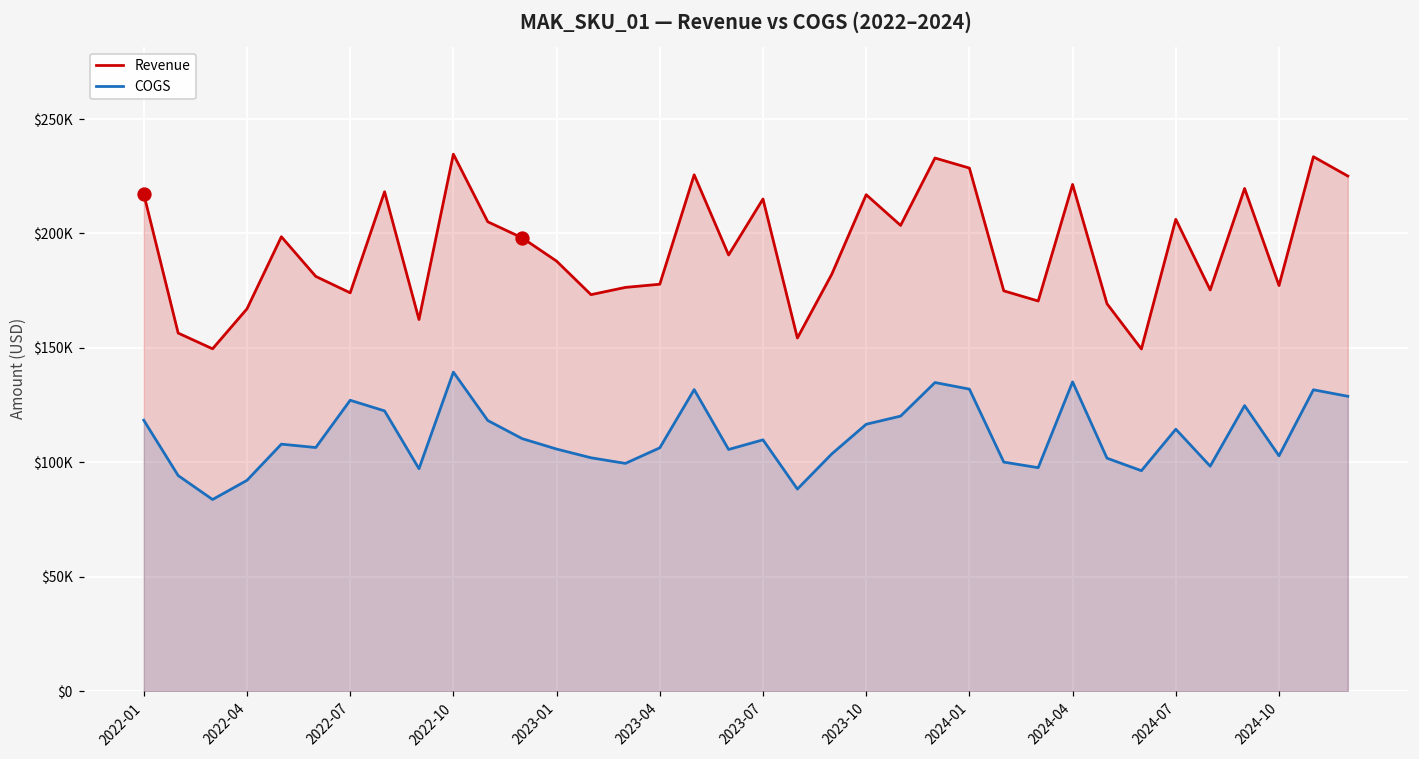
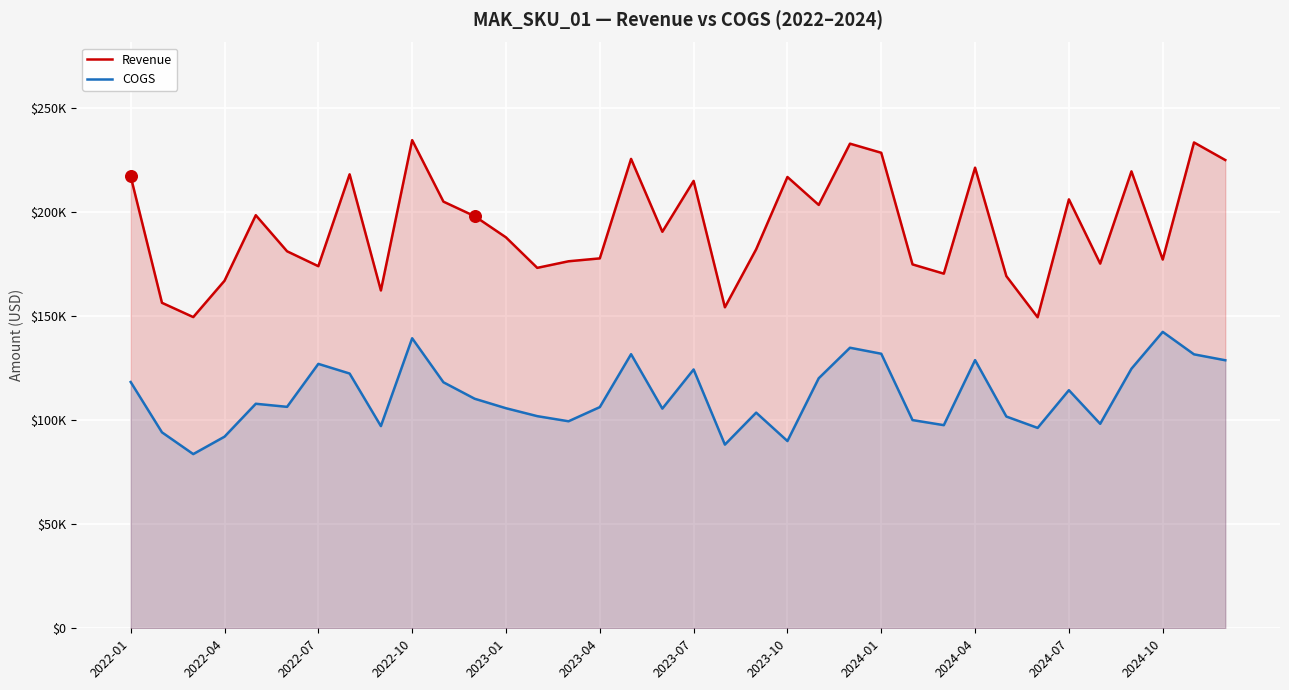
COGS, 2023-07: $110000 -> $124000
COGS, 2023-10: $117000 -> $90000
COGS, 2024-04: $135000 -> $129000
COGS, 2024-10: $103000 -> $143000
